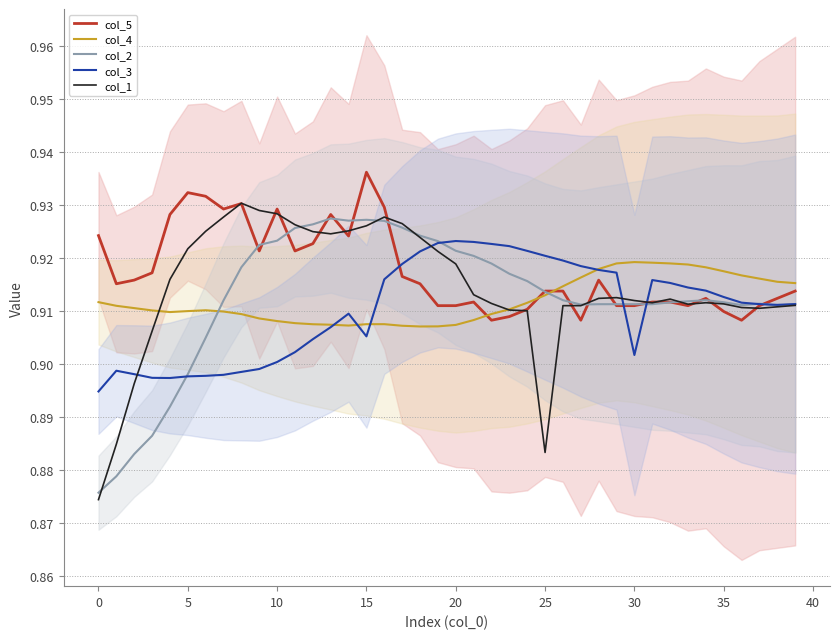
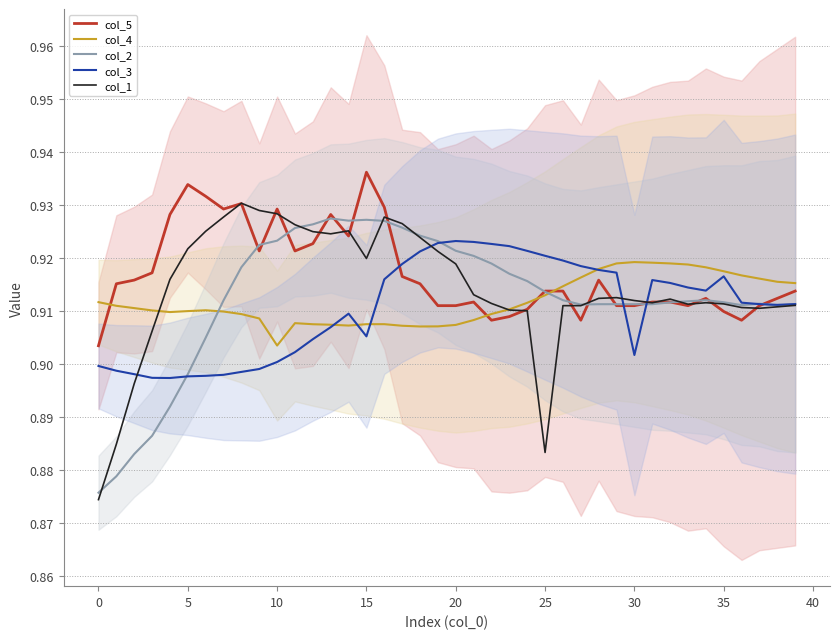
col_5, 0: 0.924 -> 0.903
col_3, 0: 0.895 -> 0.900
col_5, 5: 0.932 -> 0.934
col_4, 10: 0.908 -> 0.903
col_1, 15: 0.926 -> 0.920
col_3, 35: 0.913 -> 0.916
